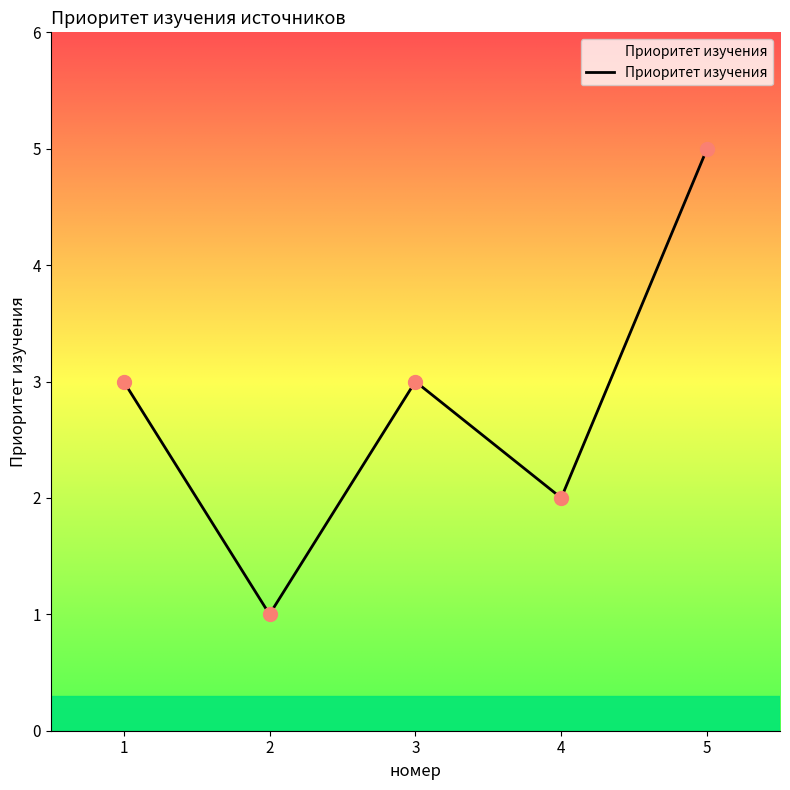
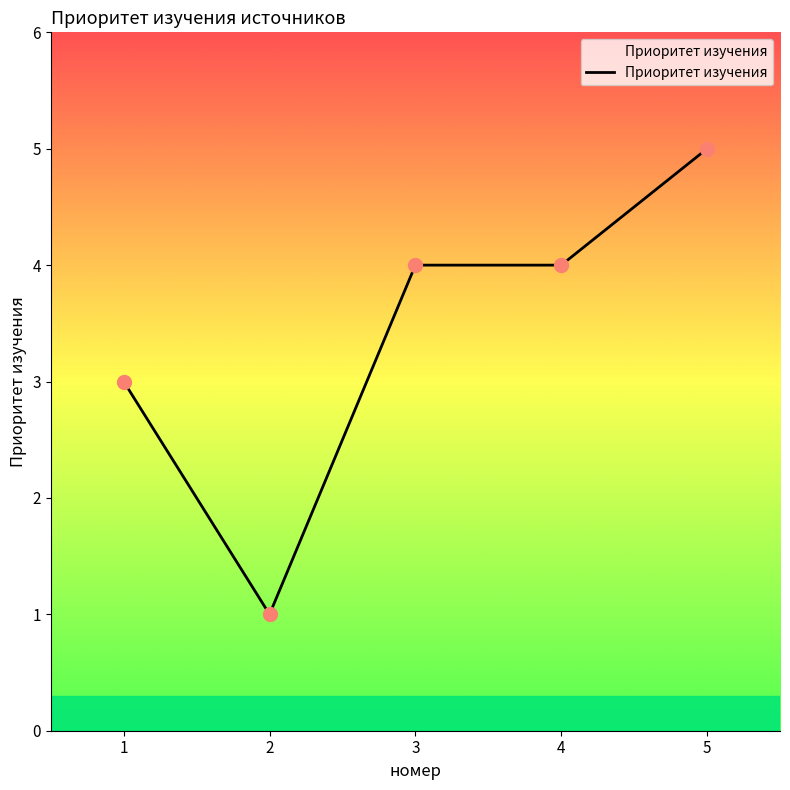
3: 3 -> 4
4: 2 -> 4
